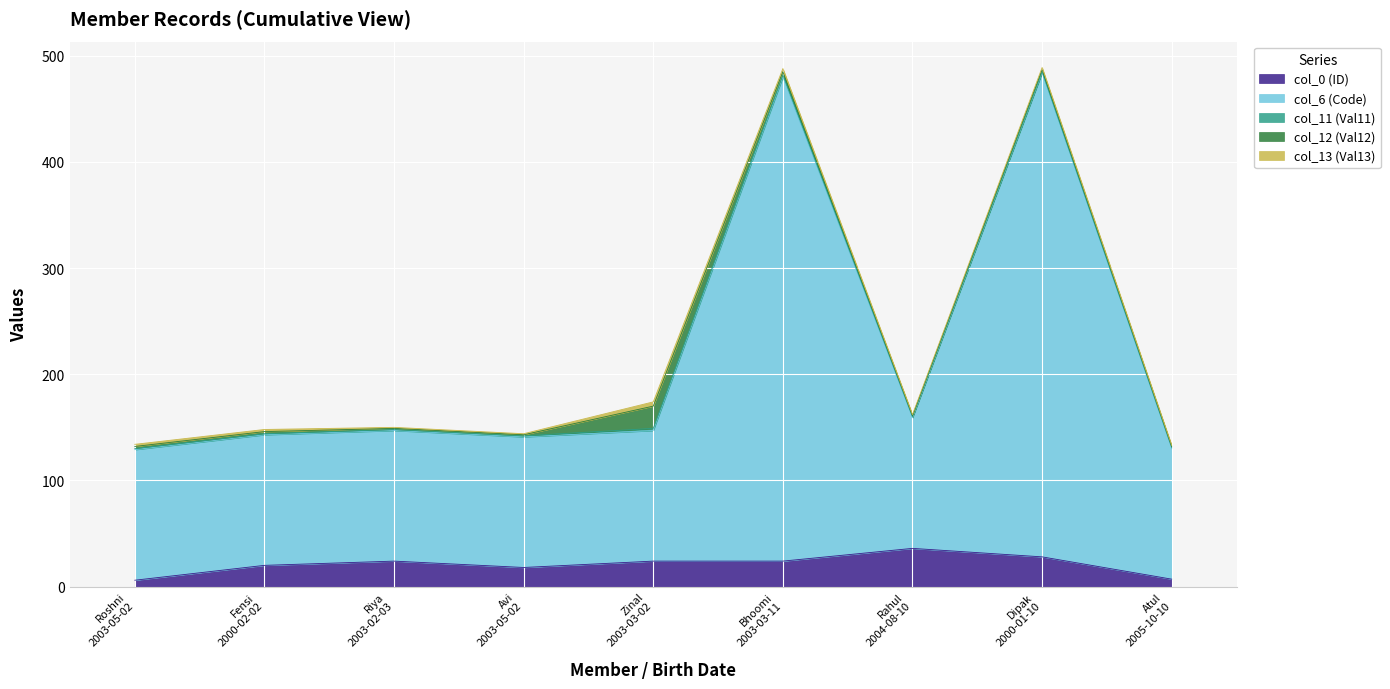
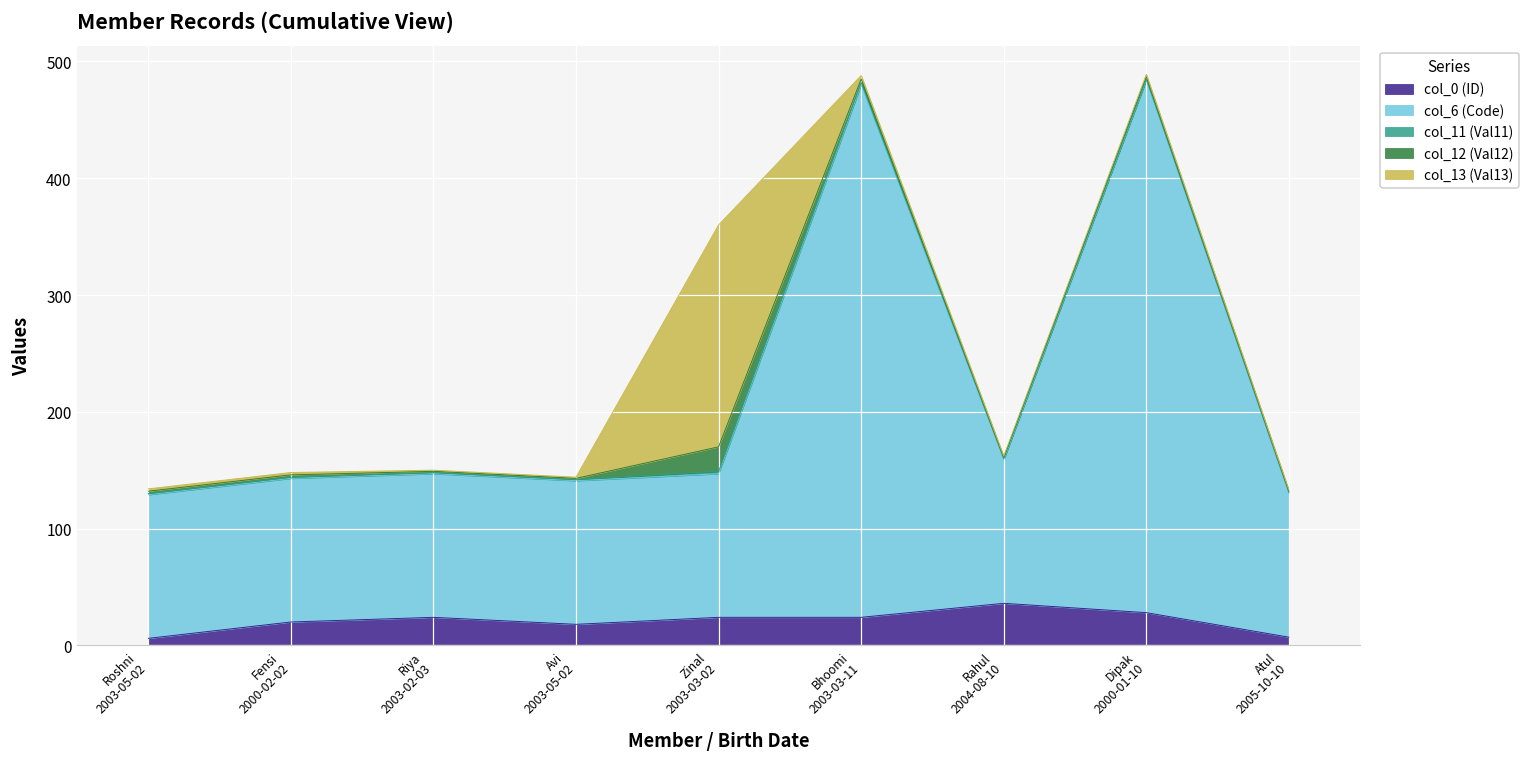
col_13 (Val13), Zinal 2003-03-02: 4 -> 190
